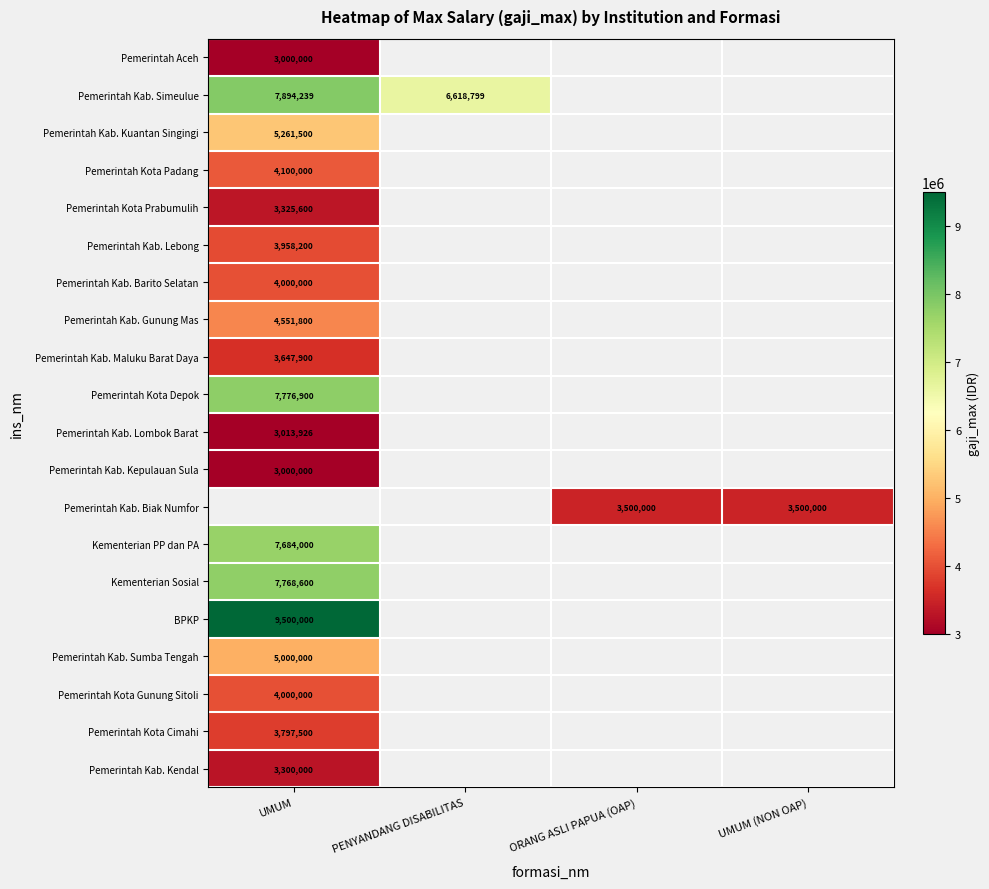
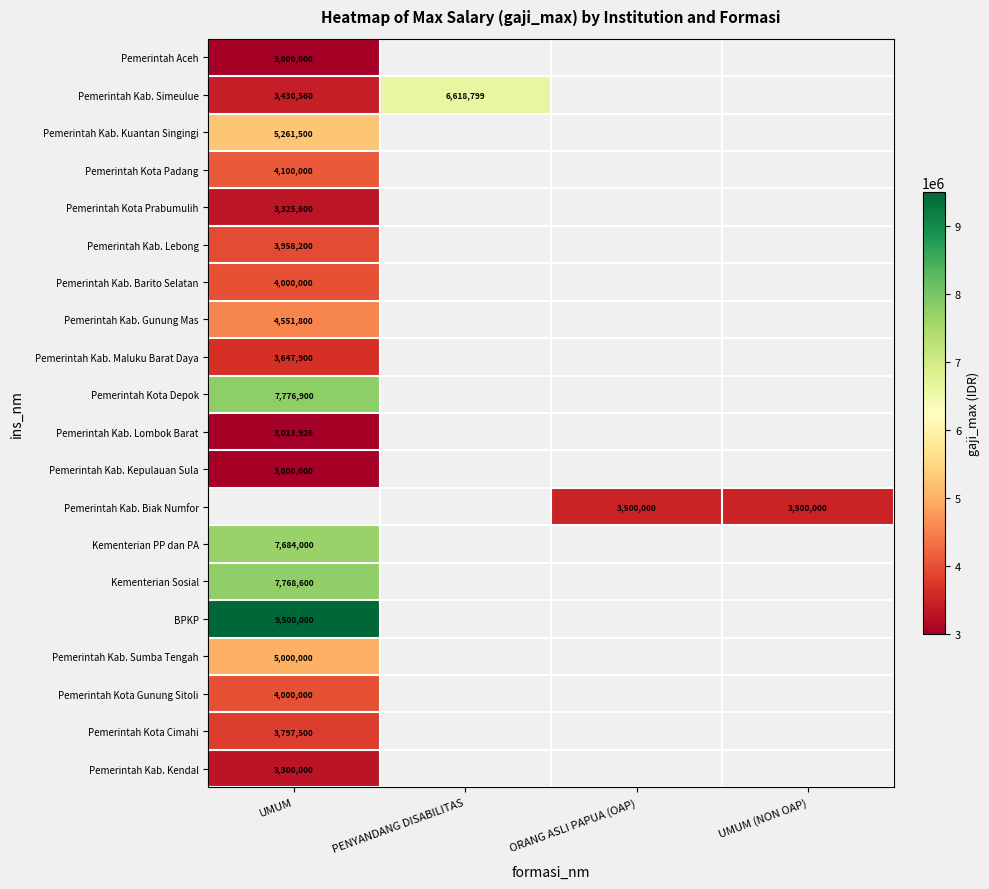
Pemerintah Kab. Simeulue, UMUM: 7,894,239 -> 3,430,560
